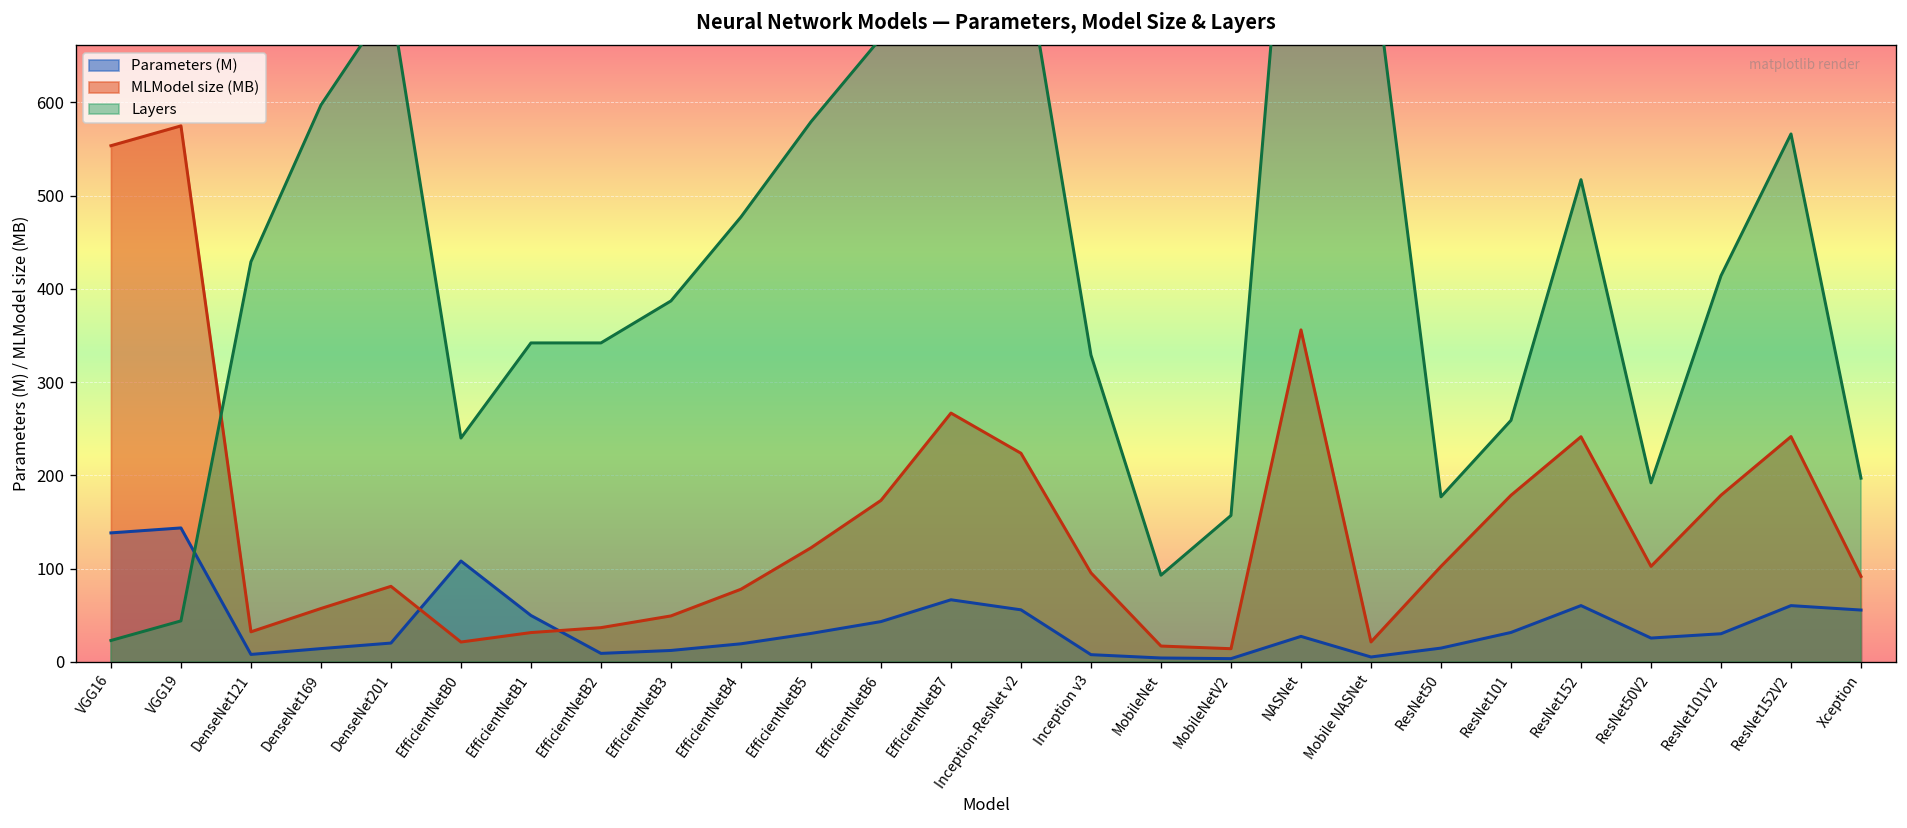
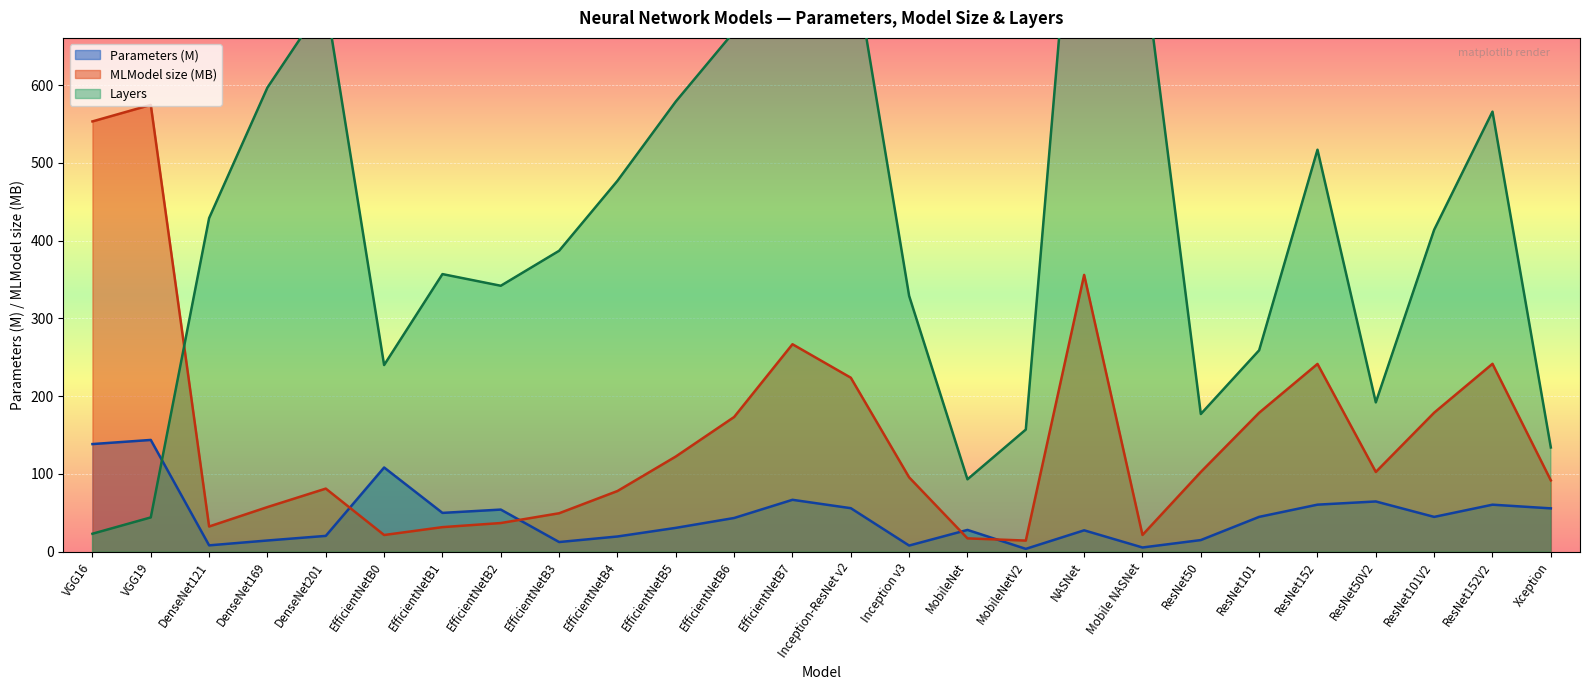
Layers, EfficientNetB1: 340 -> 360
Parameters (M), EfficientNetB2: 10 -> 50
Parameters (M), MobileNet: 0 -> 30
Parameters (M), ResNet101: 30 -> 40
Parameters (M), ResNet50V2: 30 -> 60
Parameters (M), ResNet101V2: 30 -> 40
Layers, Xception: 200 -> 130
